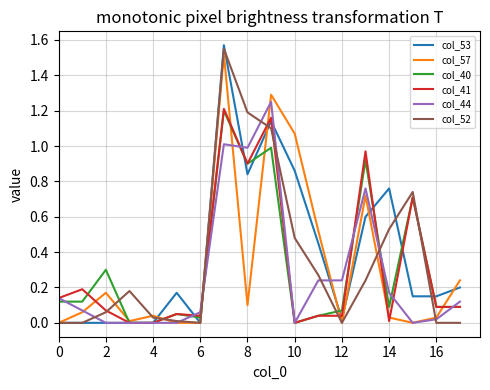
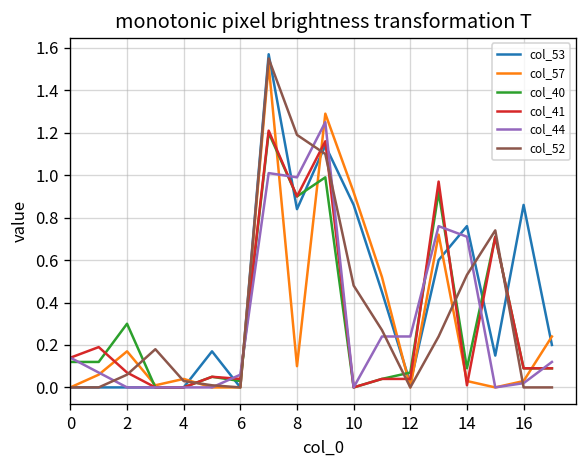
col_57, 10: 1.07 -> 0.92
col_44, 14: 0.17 -> 0.71
col_53, 16: 0.15 -> 0.86
